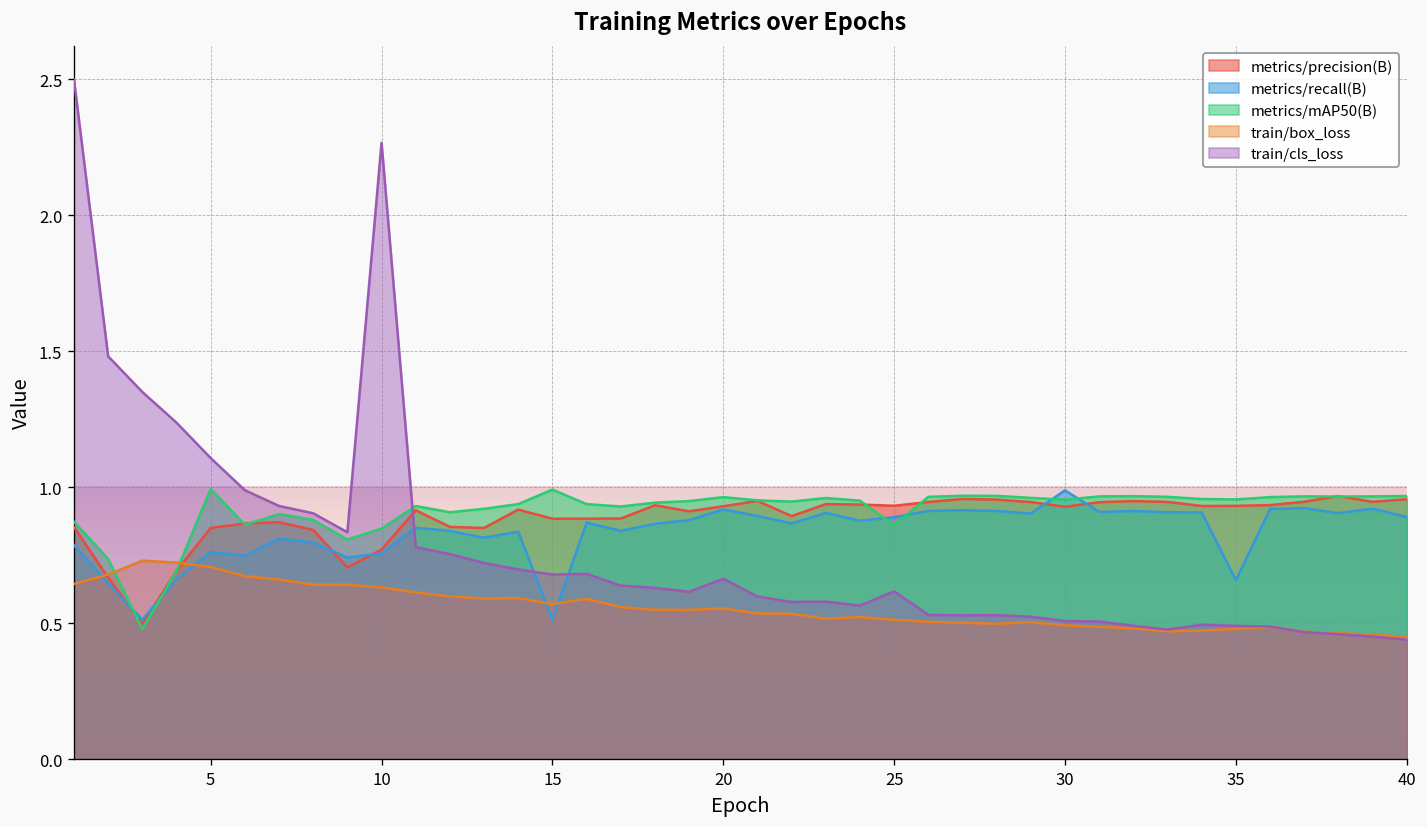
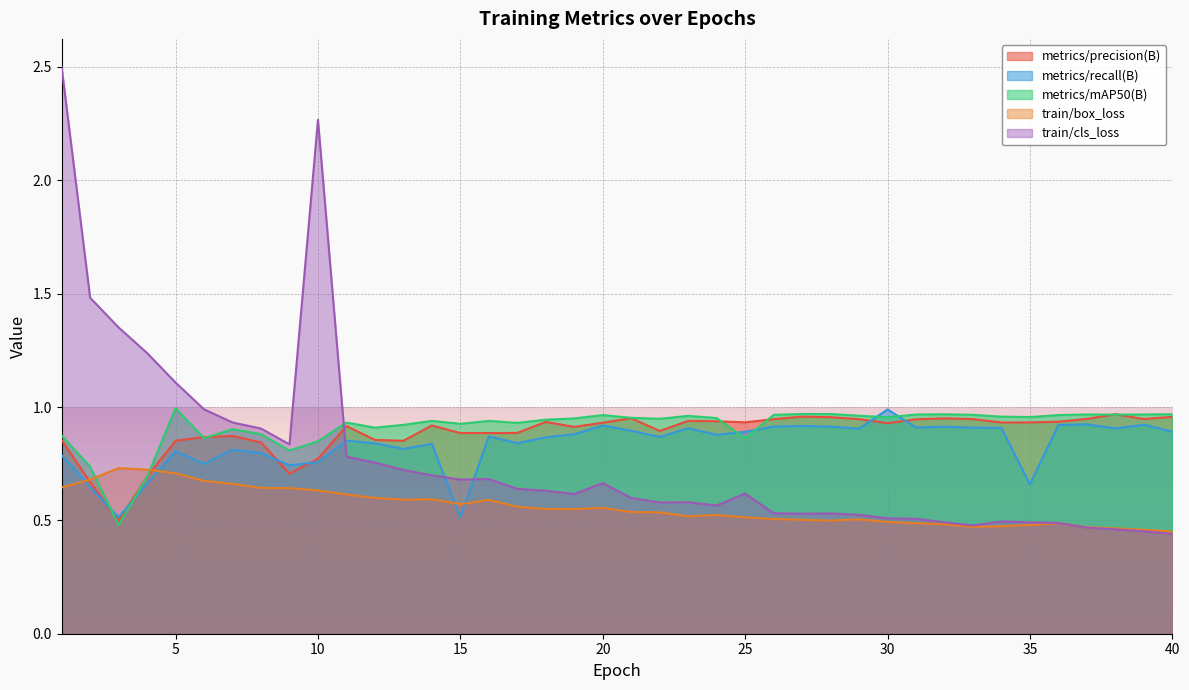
metrics/recall(B), 5: 0.76 -> 0.80
metrics/mAP50(B), 15: 0.99 -> 0.93
